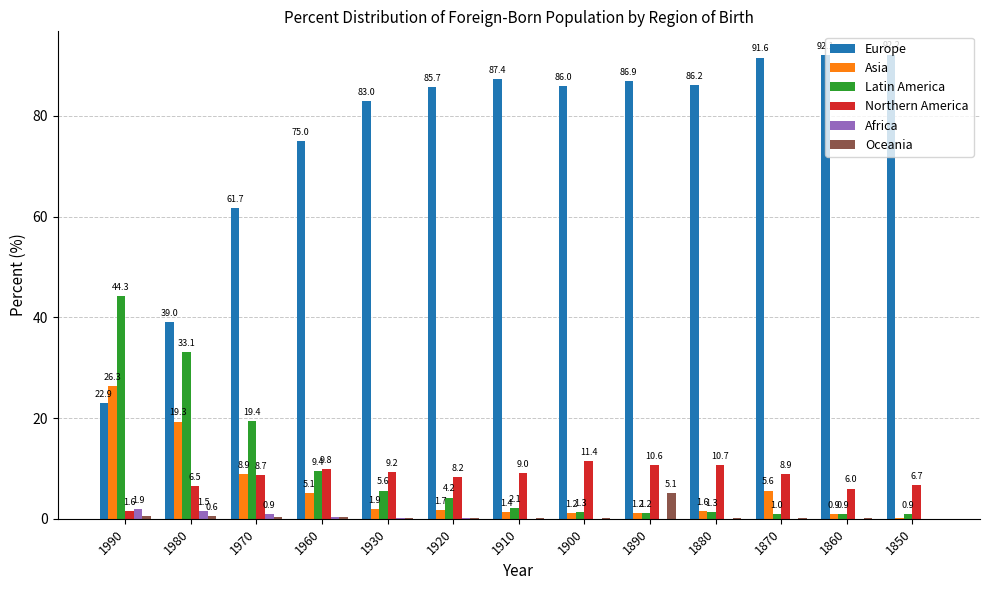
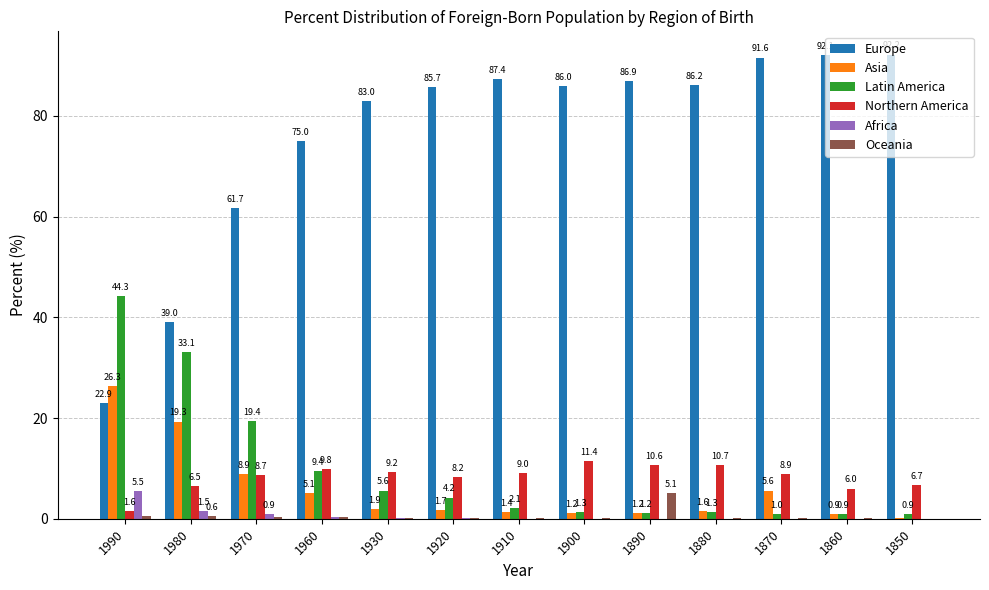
Africa, 1990: 1.9 -> 5.5
